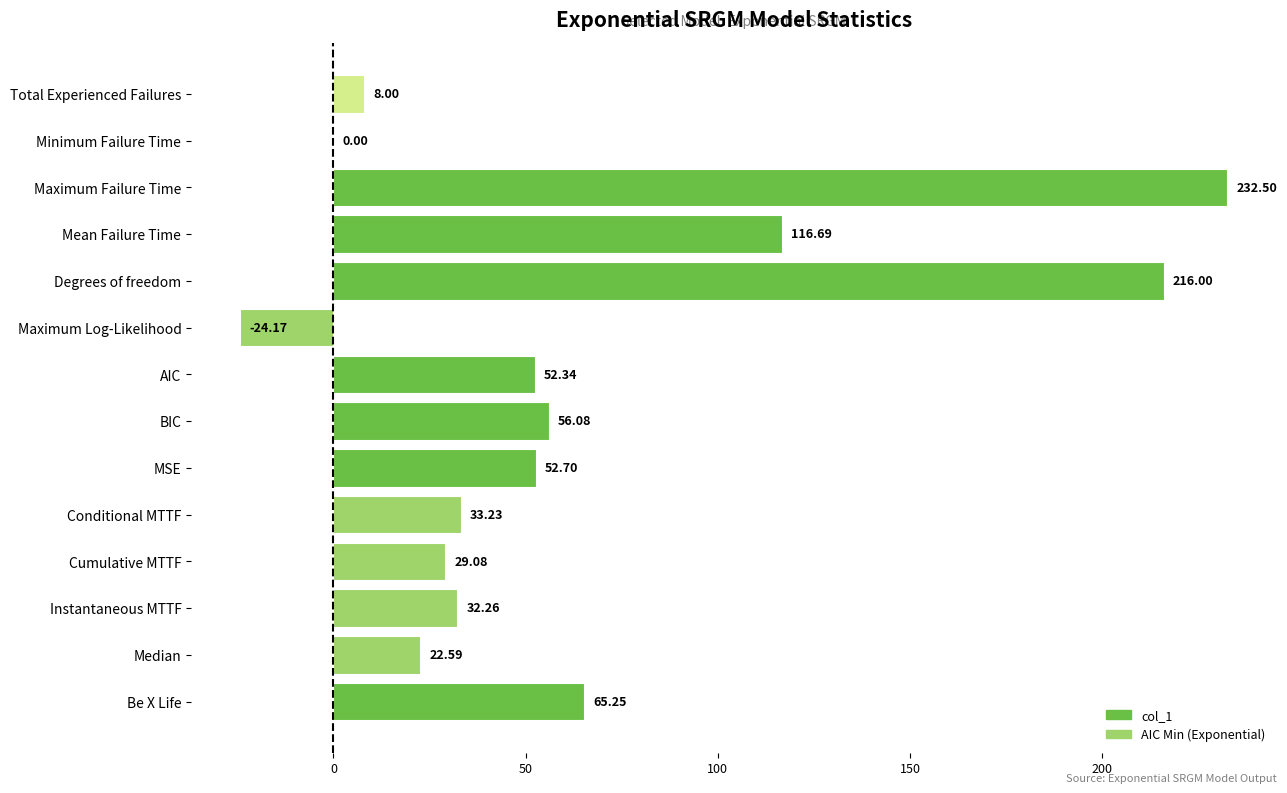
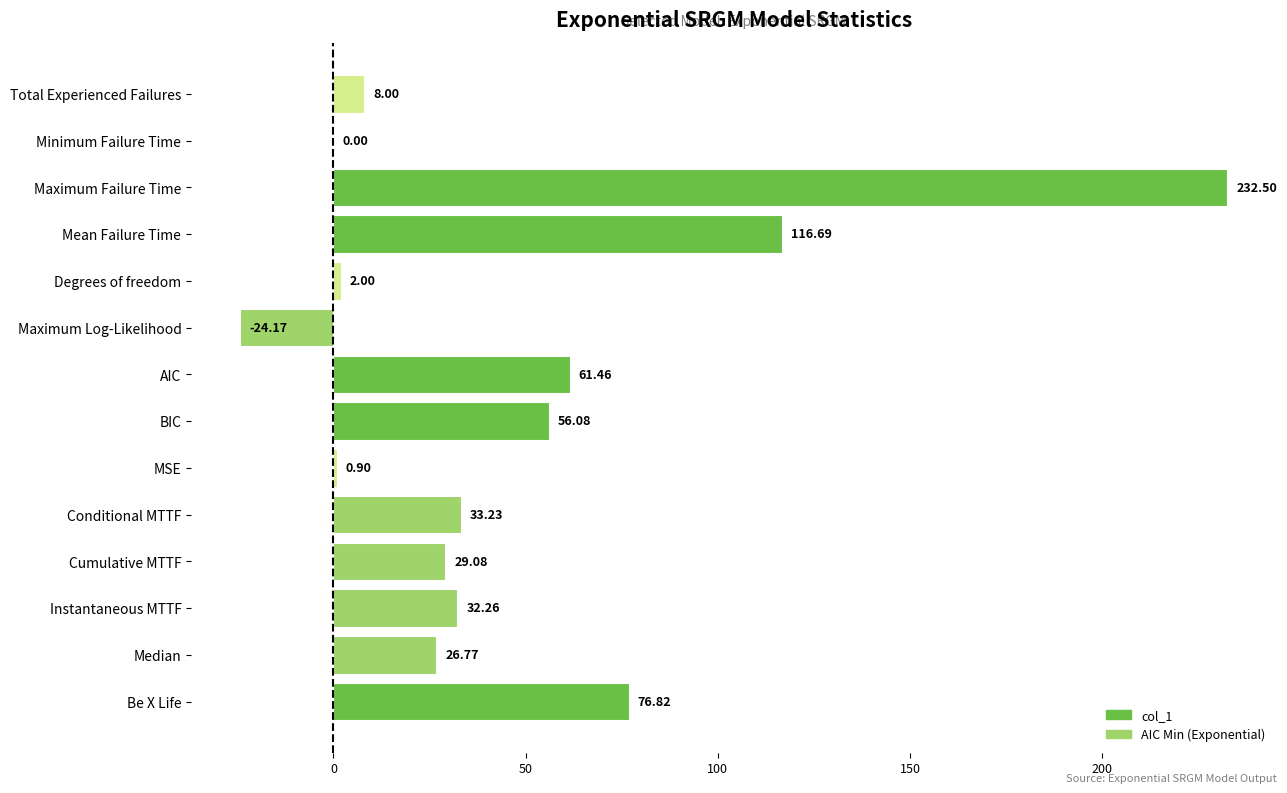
Degrees of freedom: 216.00 -> 2.00
AIC: 52.34 -> 61.46
MSE: 52.70 -> 0.90
Median: 22.59 -> 26.77
Be X Life: 65.25 -> 76.82
